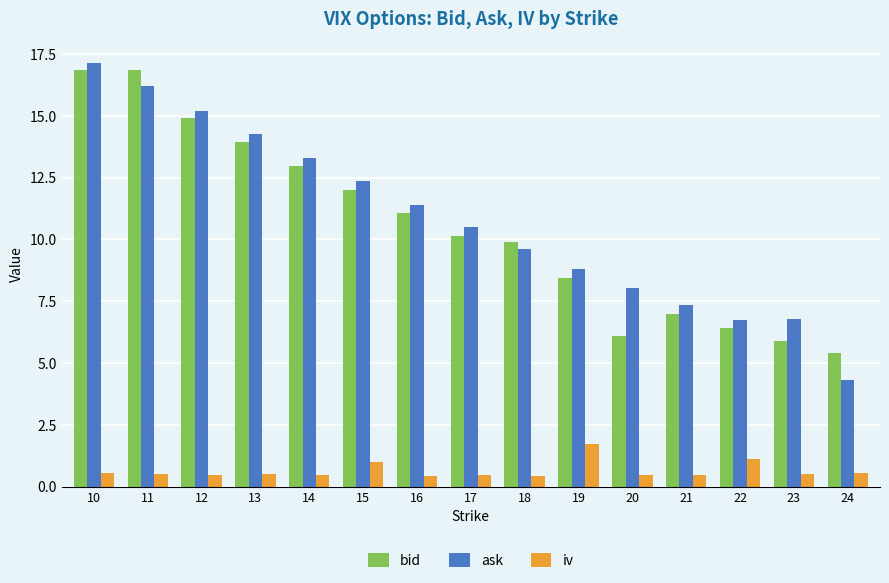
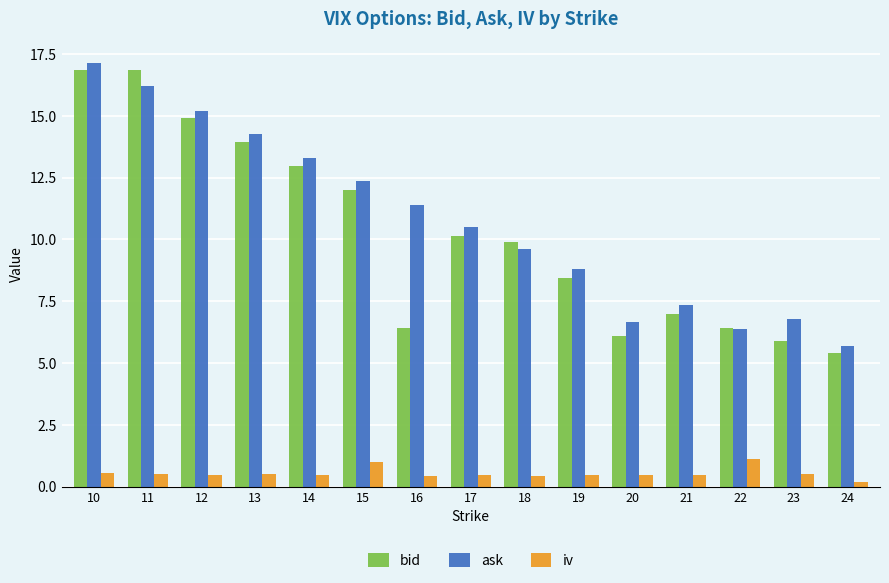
bid, 16: 11.1 -> 6.4
iv, 19: 1.7 -> 0.5
ask, 20: 8.1 -> 6.7
ask, 22: 6.8 -> 6.4
ask, 24: 4.3 -> 5.7
iv, 24: 0.5 -> 0.2
